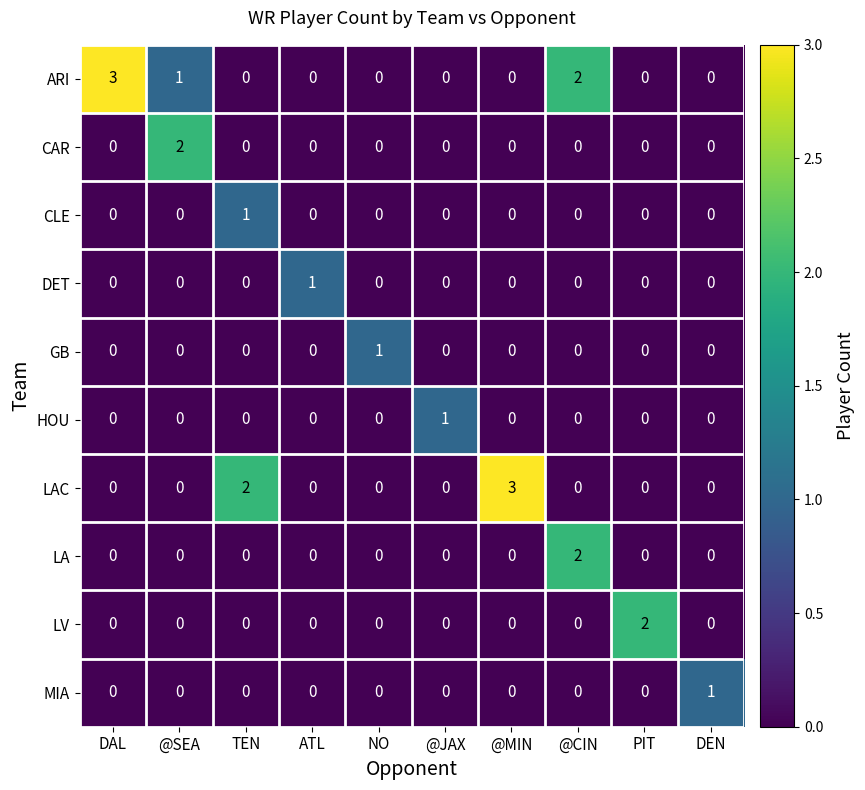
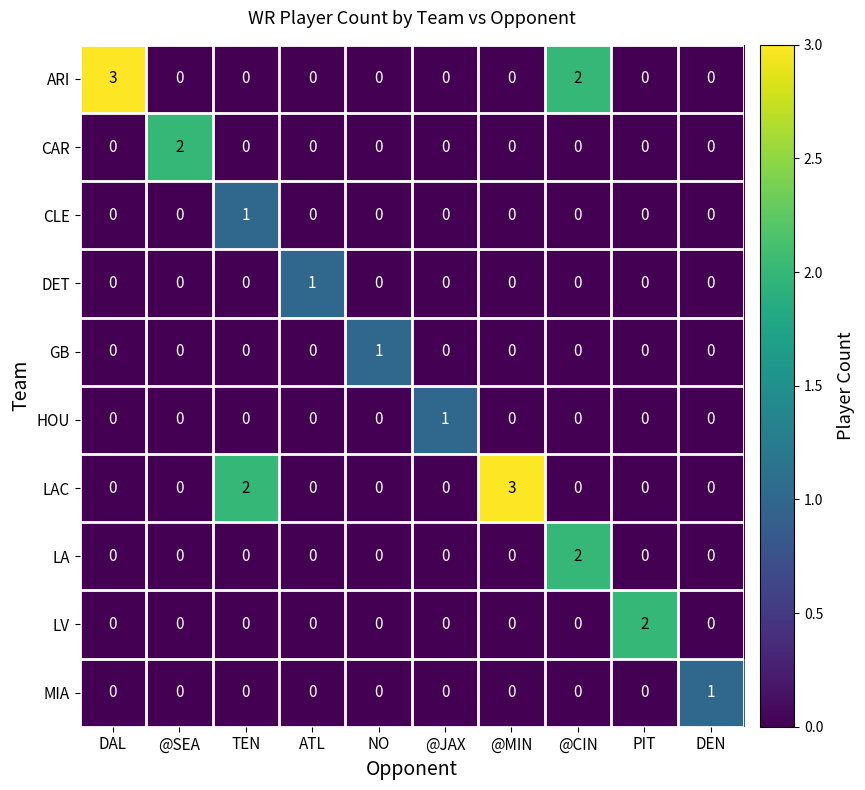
ARI, @SEA: 1 -> 0
